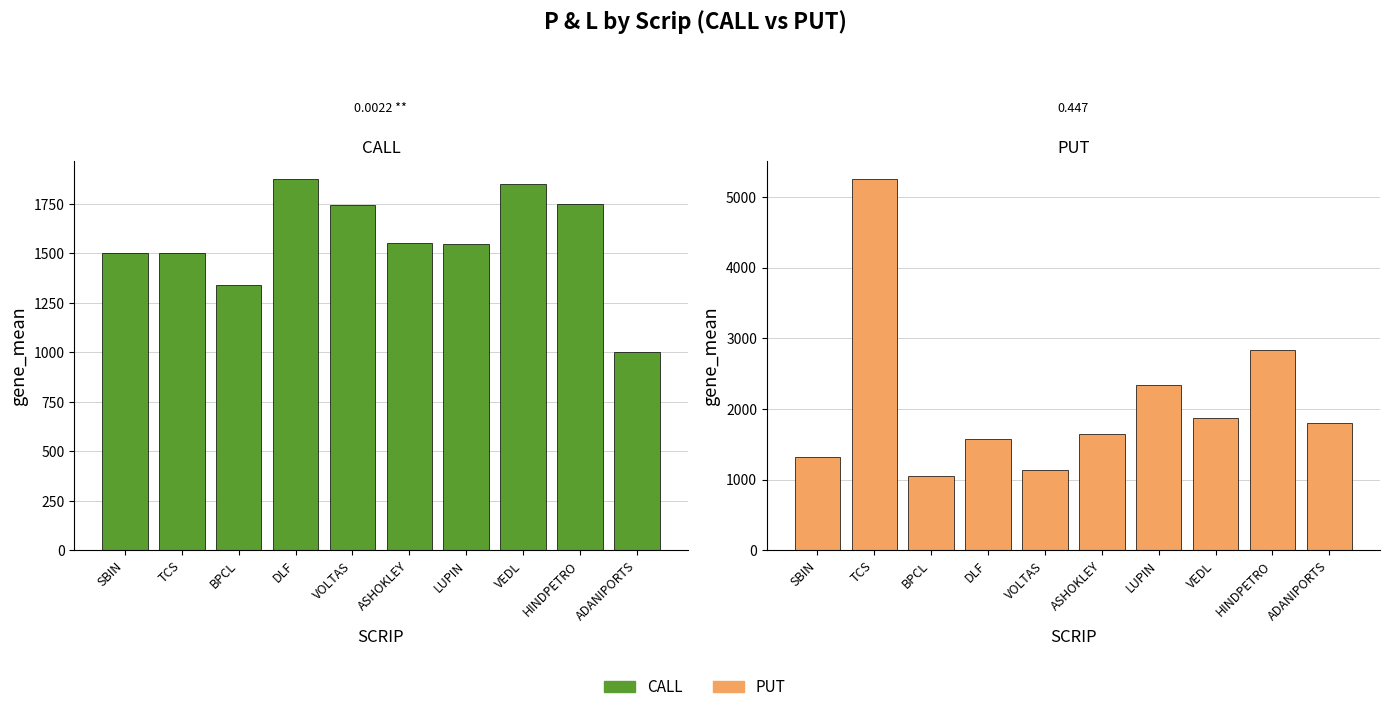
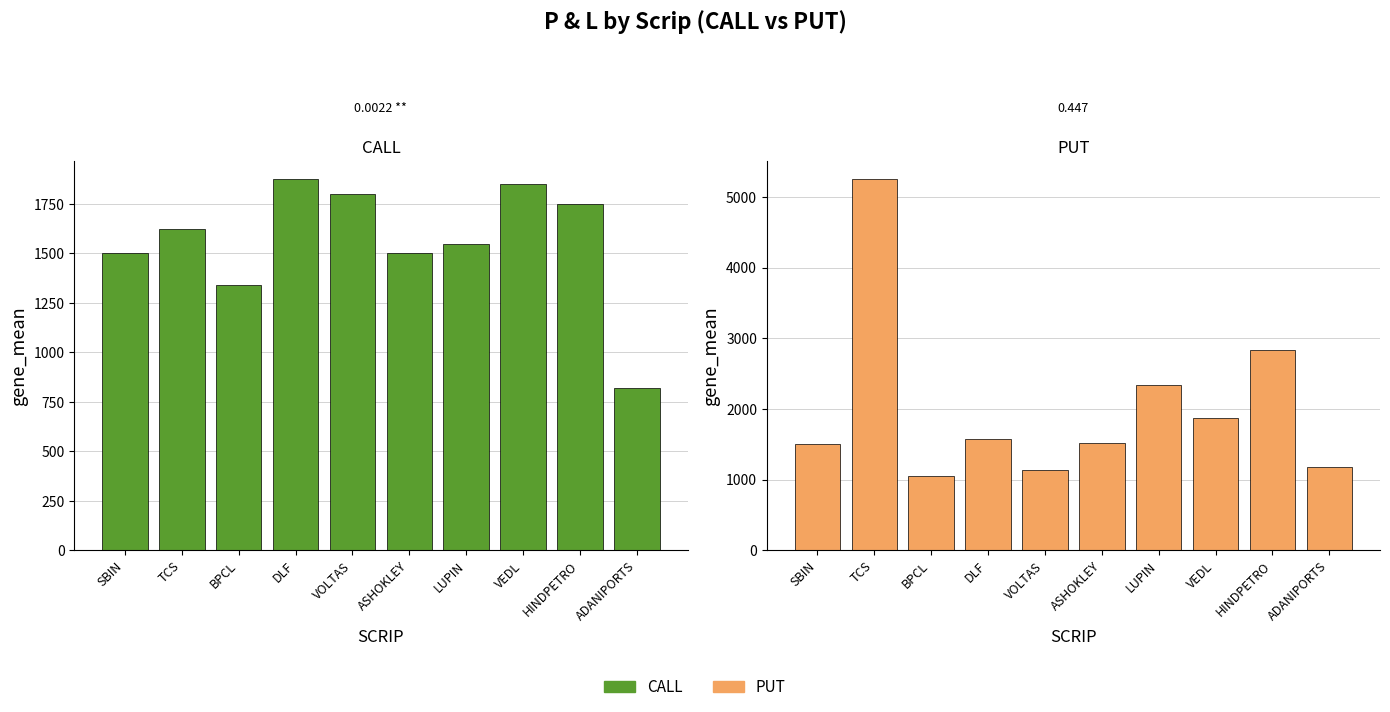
CALL, TCS: 1500 -> 1620
CALL, VOLTAS: 1740 -> 1800
CALL, ASHOKLEY: 1550 -> 1500
CALL, ADANIPORTS: 1000 -> 820
PUT, SBIN: 1300 -> 1500
PUT, ASHOKLEY: 1700 -> 1500
PUT, ADANIPORTS: 1800 -> 1200
